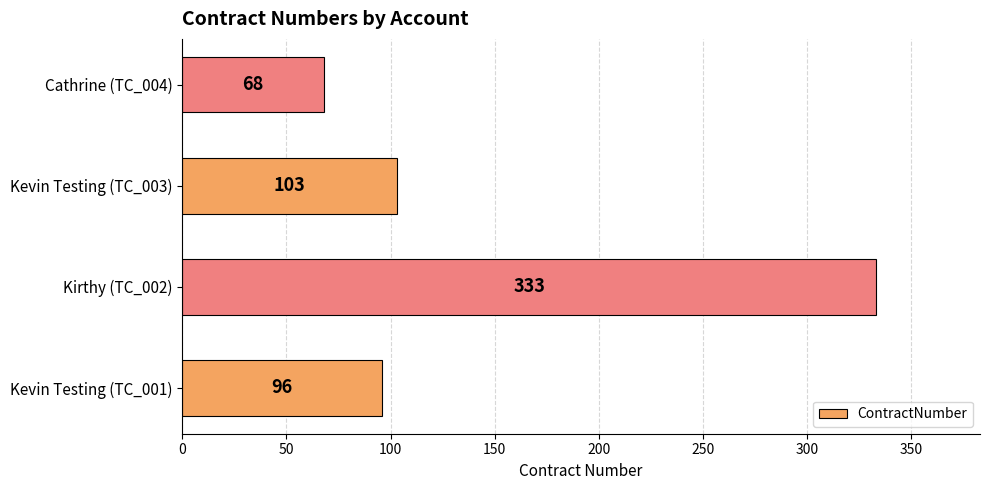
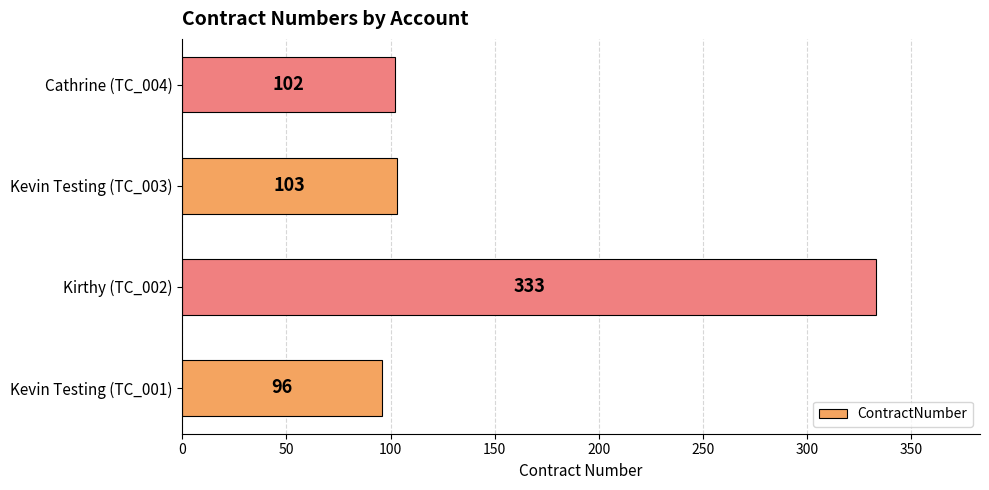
Cathrine (TC_004): 68 -> 102
